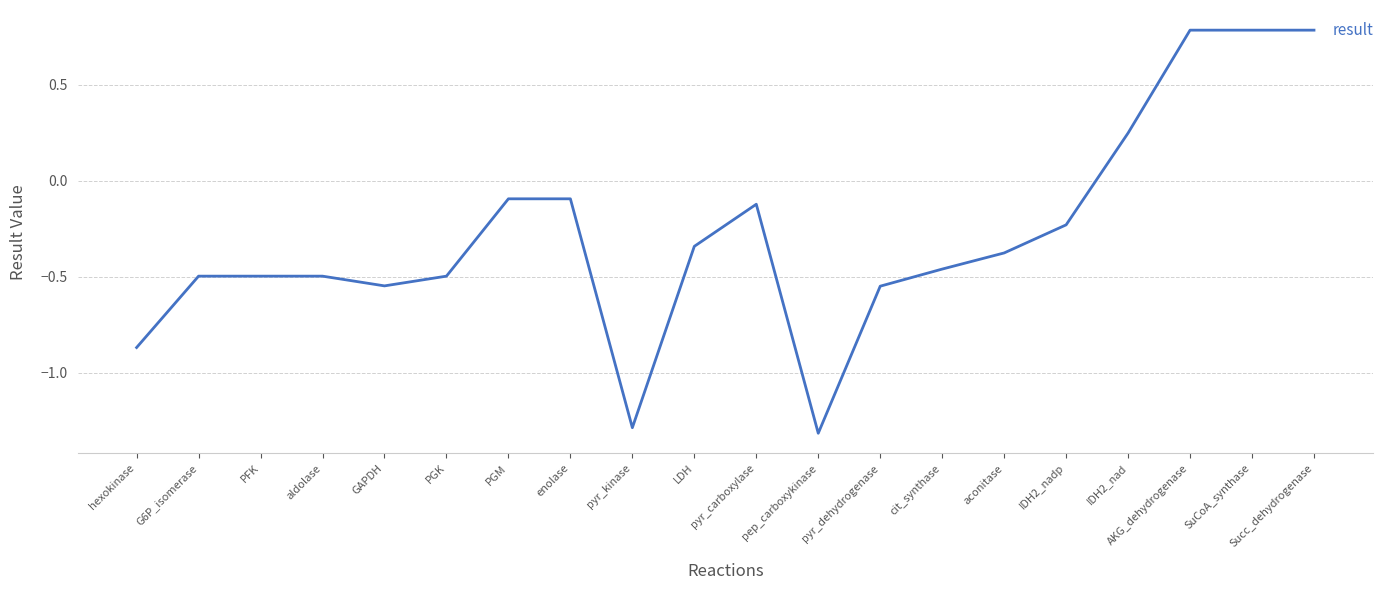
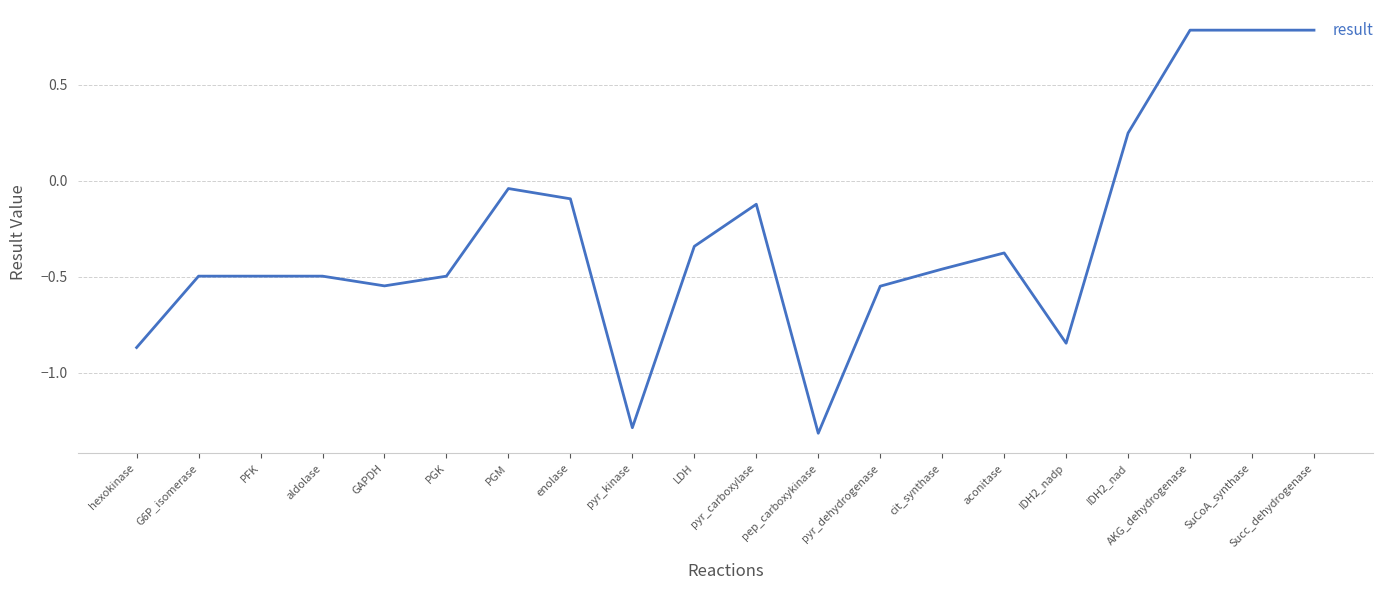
PGM: -0.09 -> -0.04
IDH2_nadp: -0.23 -> -0.85
